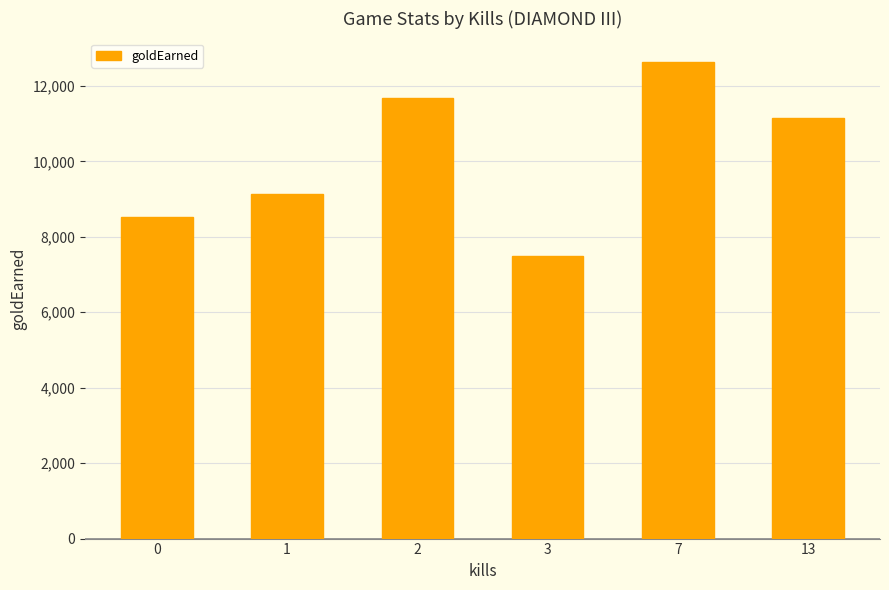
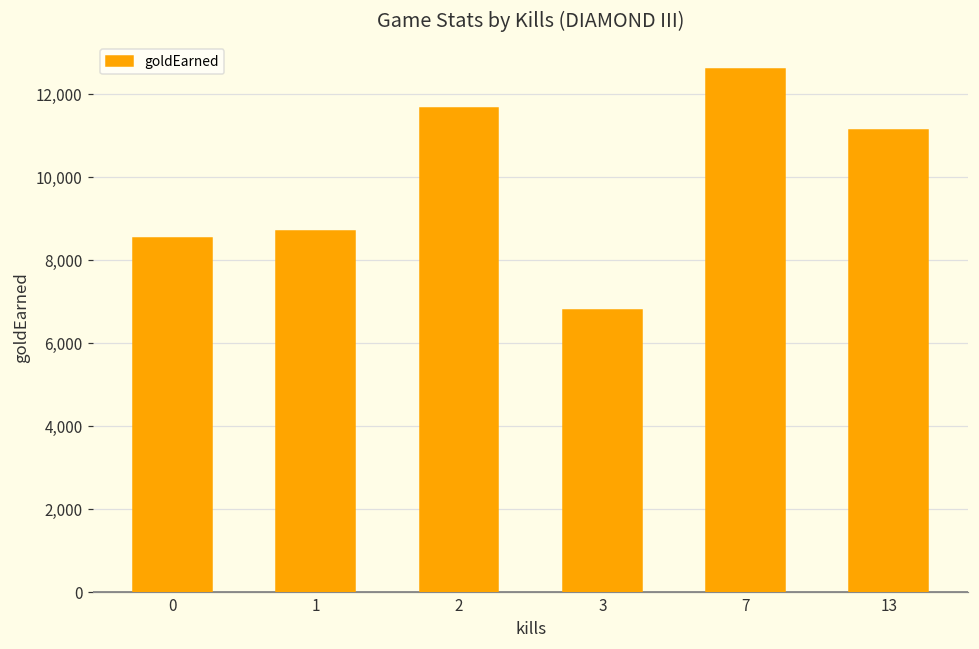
1: 9,100 -> 8,700
3: 7,500 -> 6,800
